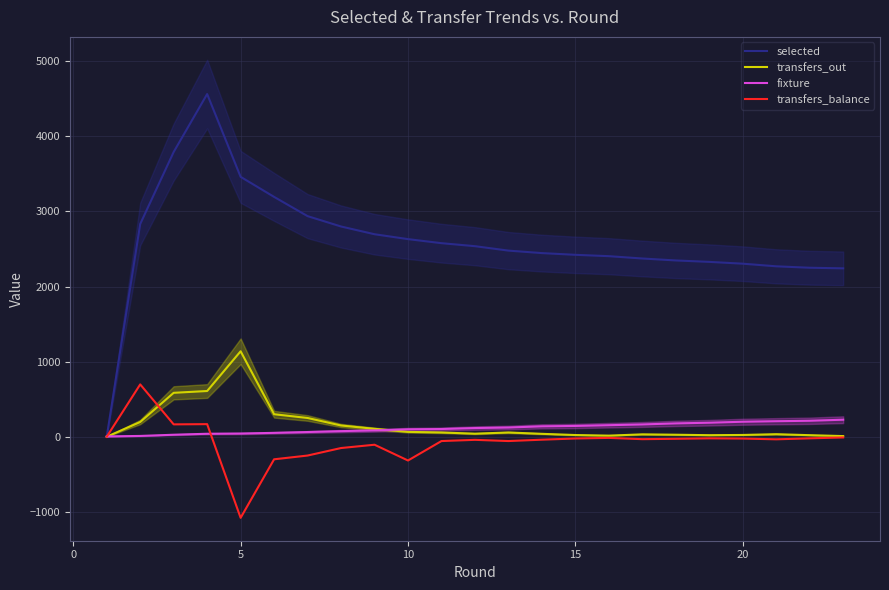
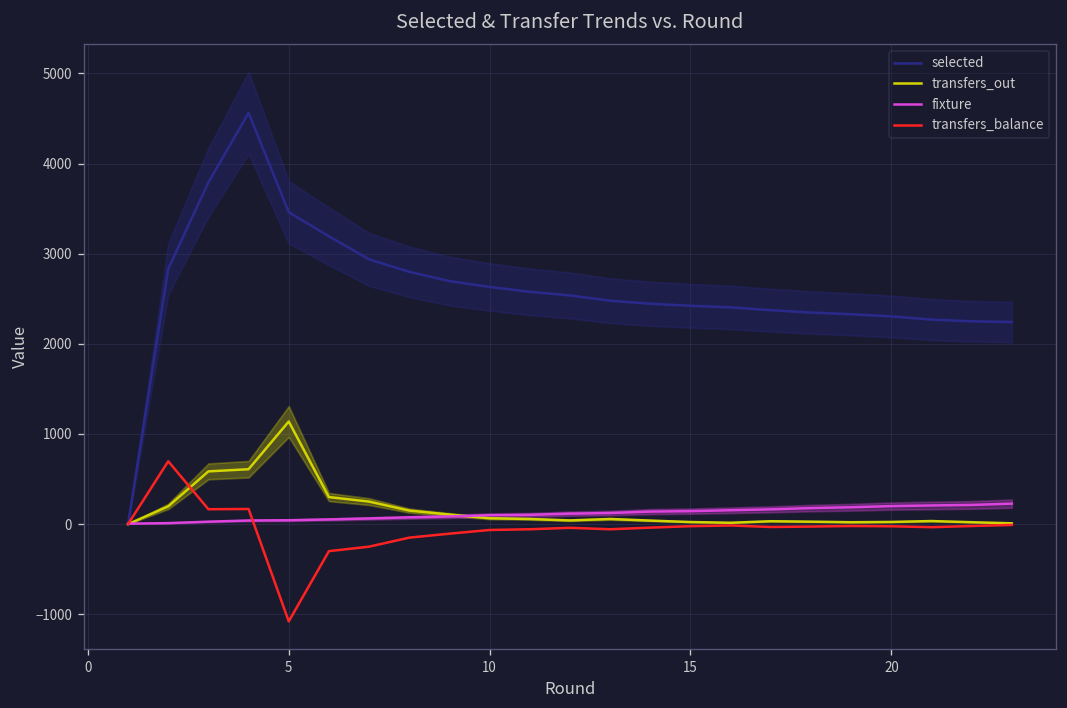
transfers_balance, 10: -300 -> -100
